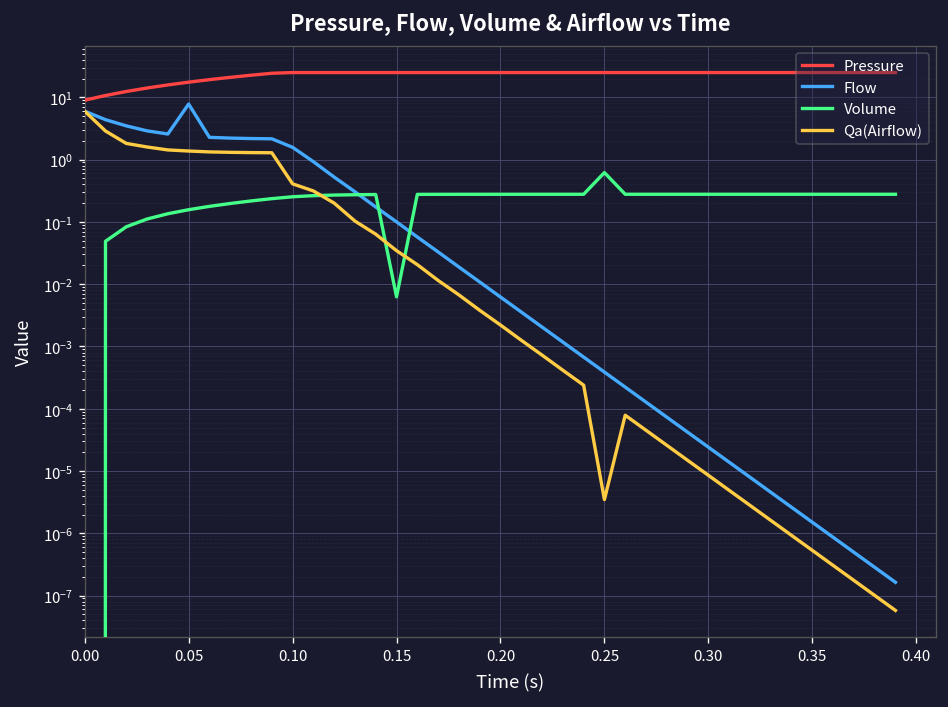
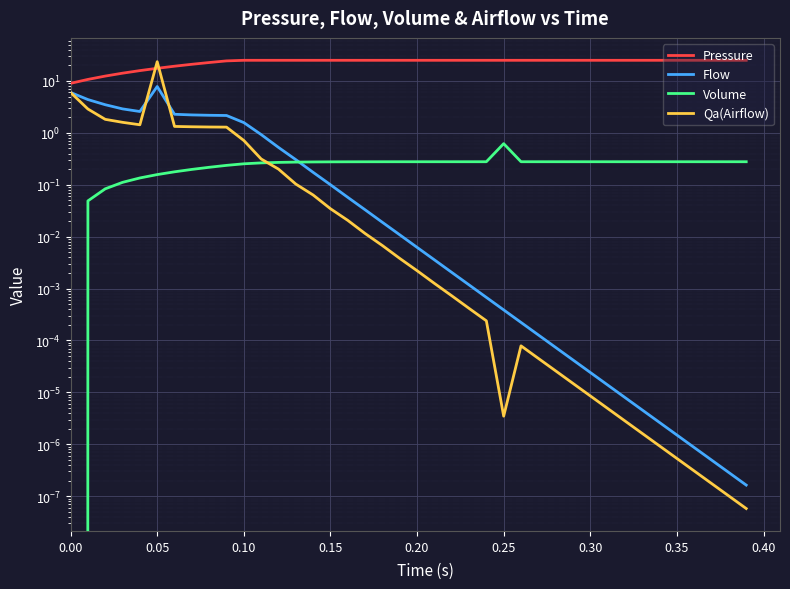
Qa(Airflow), 0.05: 1.4 -> 20
Qa(Airflow), 0.10: 0.4 -> 0.7
Volume, 0.15: 0.006 -> 0.3
